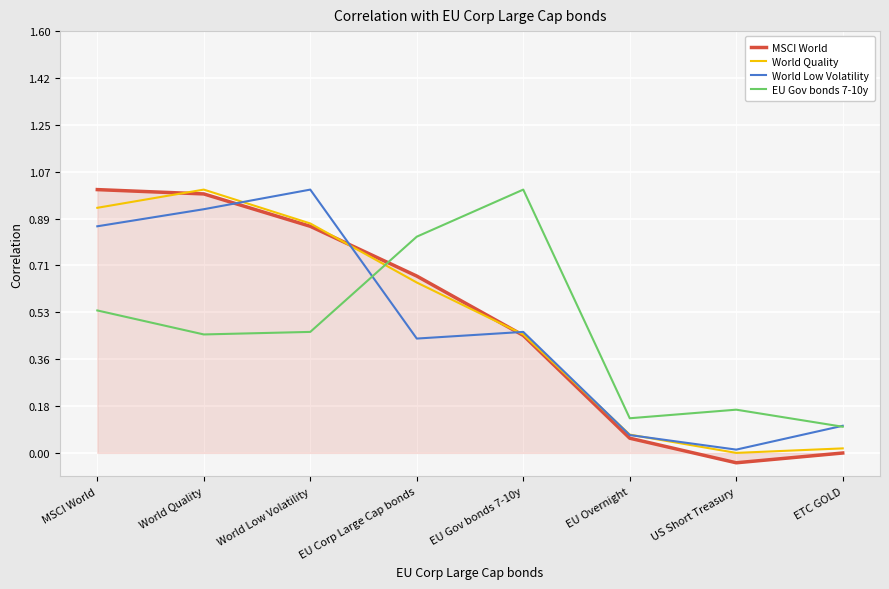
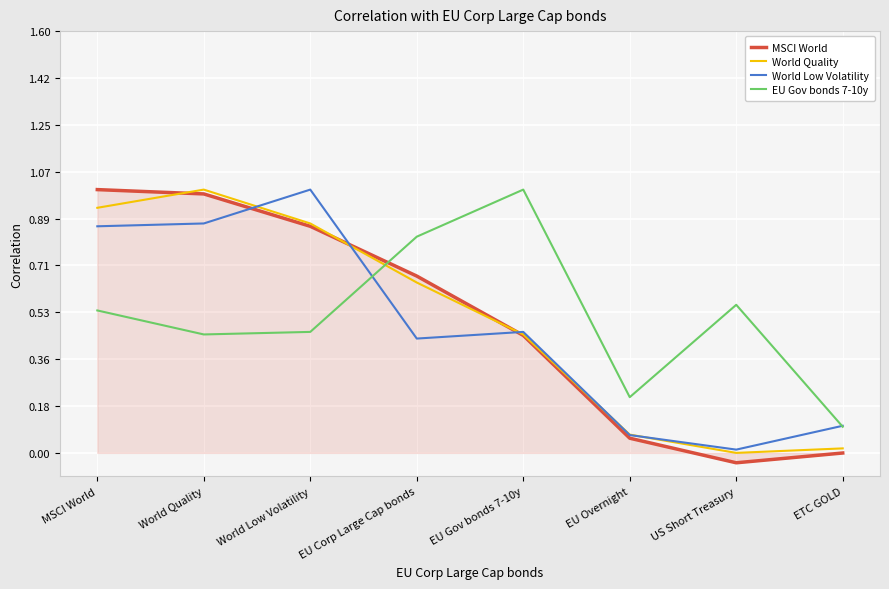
World Low Volatility, World Quality: 0.93 -> 0.87
EU Gov bonds 7-10y, EU Overnight: 0.13 -> 0.21
EU Gov bonds 7-10y, US Short Treasury: 0.16 -> 0.56
